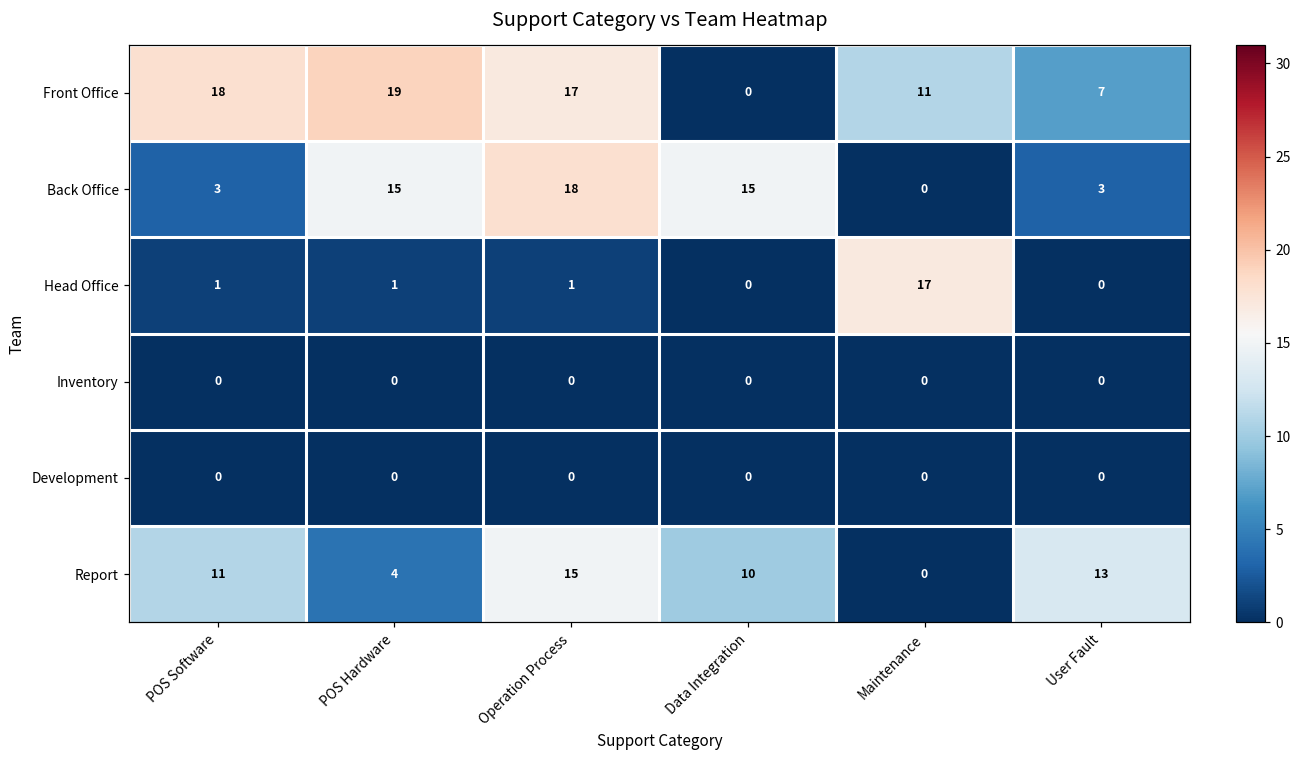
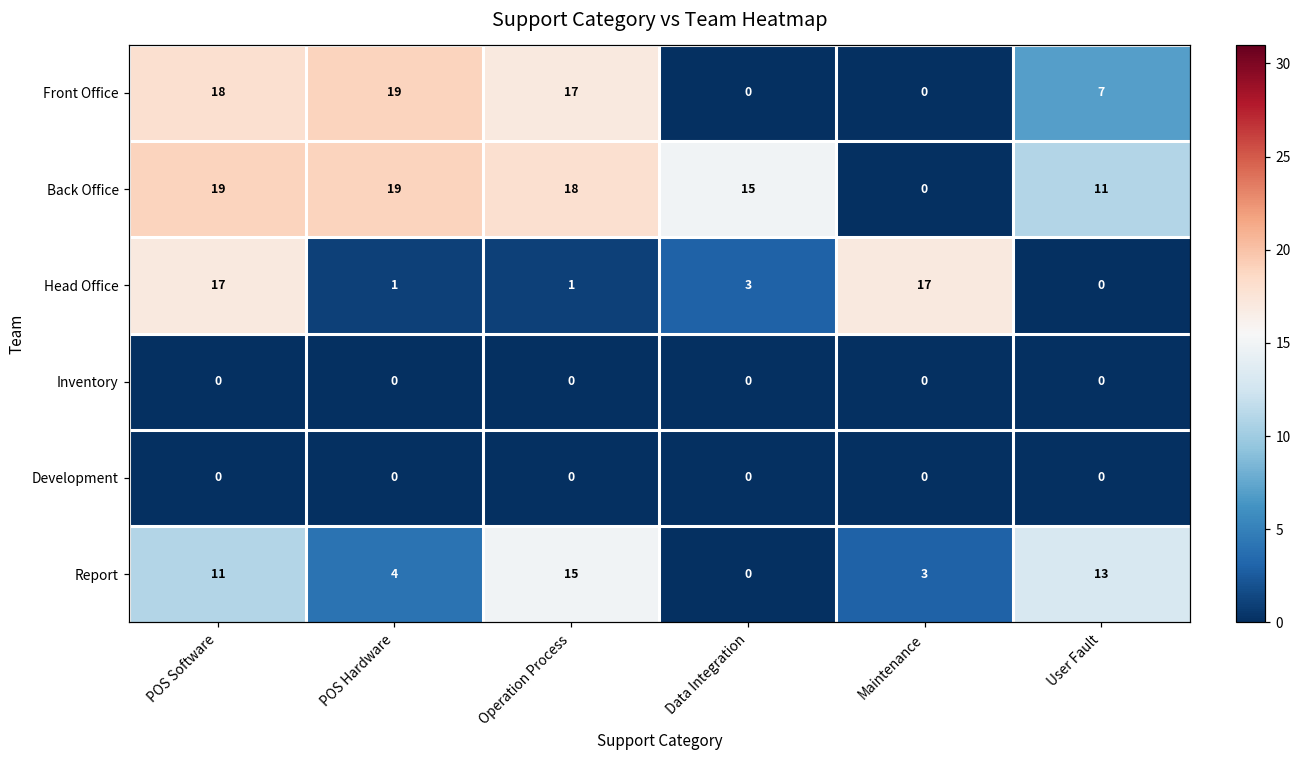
Front Office, Maintenance: 11 -> 0
Back Office, POS Software: 3 -> 19
Back Office, POS Hardware: 15 -> 19
Back Office, User Fault: 3 -> 11
Head Office, POS Software: 1 -> 17
Head Office, Data Integration: 0 -> 3
Report, Data Integration: 10 -> 0
Report, Maintenance: 0 -> 3
